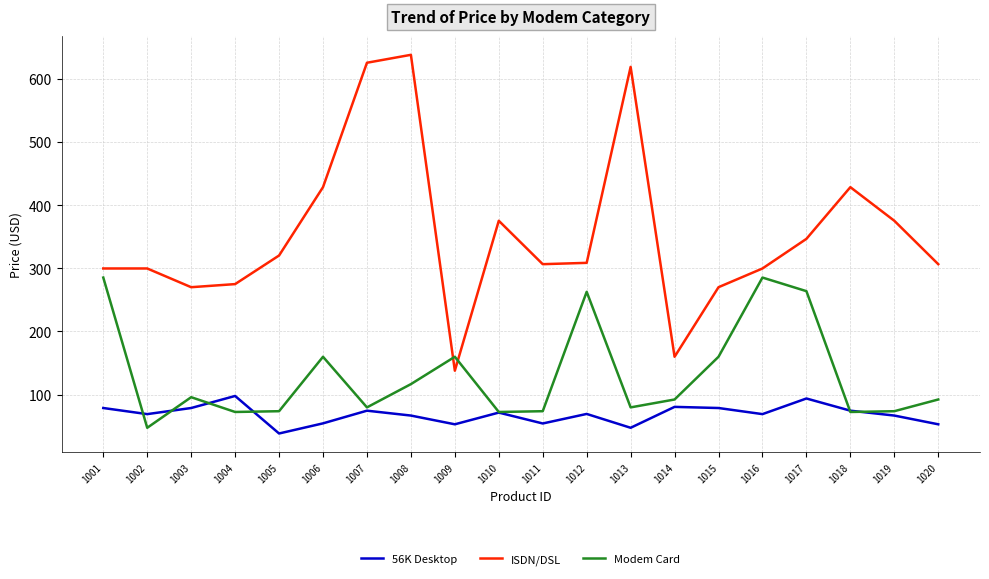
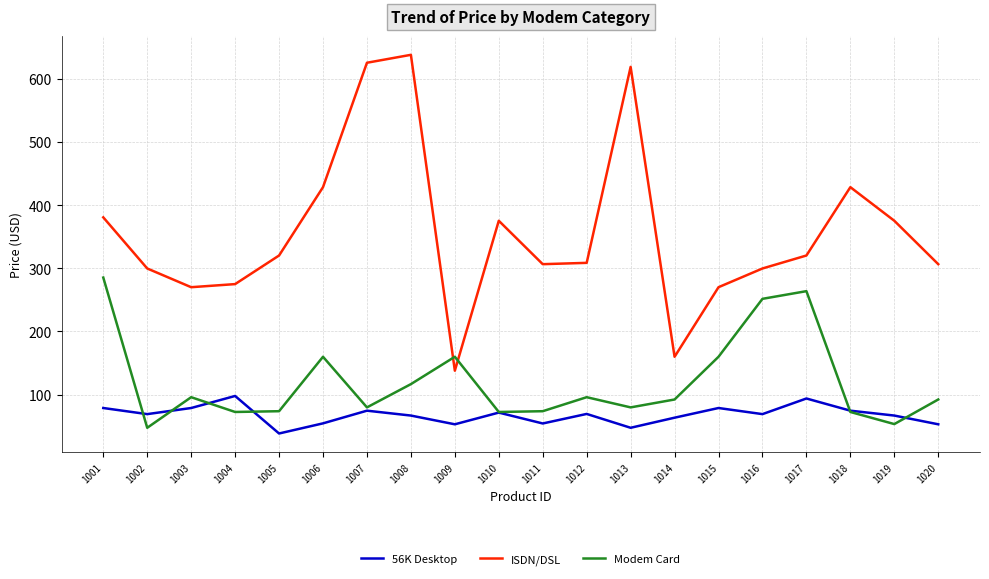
ISDN/DSL, 1001: 300 -> 380
Modem Card, 1012: 260 -> 100
56K Desktop, 1014: 80 -> 60
Modem Card, 1016: 290 -> 250
ISDN/DSL, 1017: 350 -> 320
Modem Card, 1019: 70 -> 50
